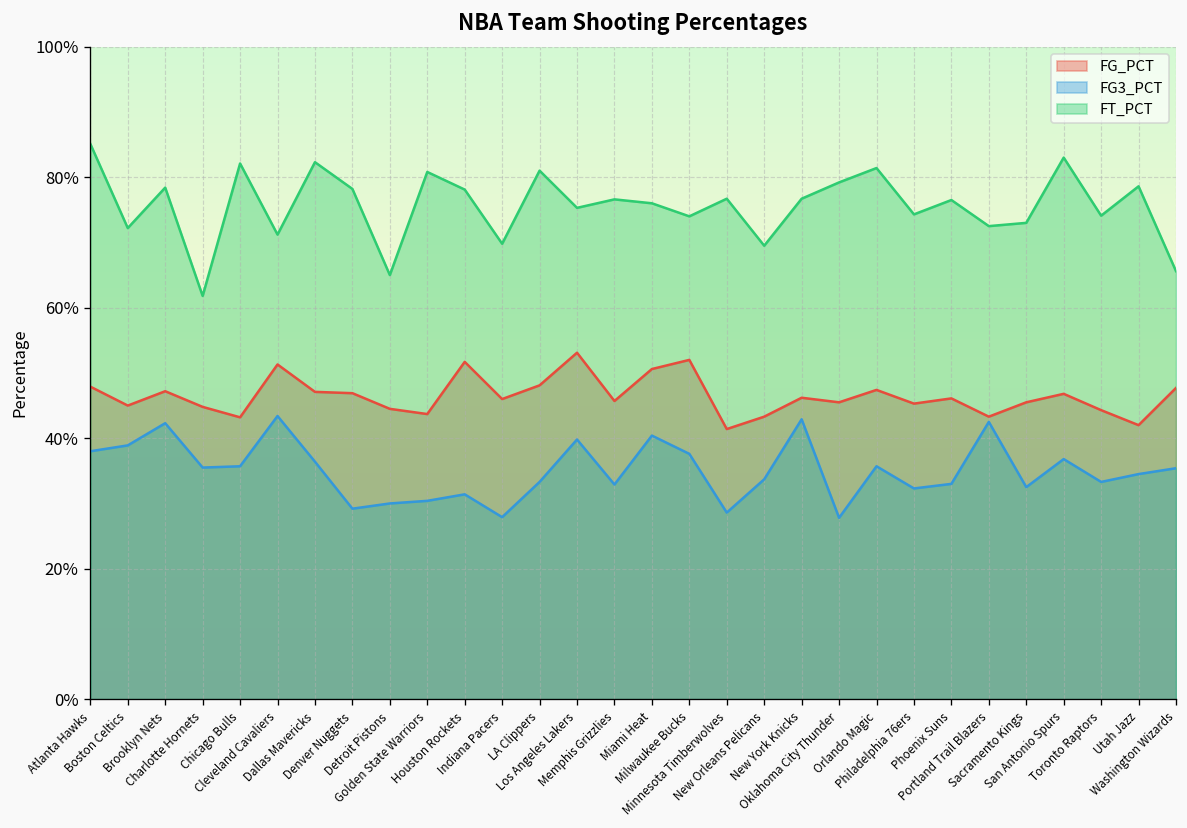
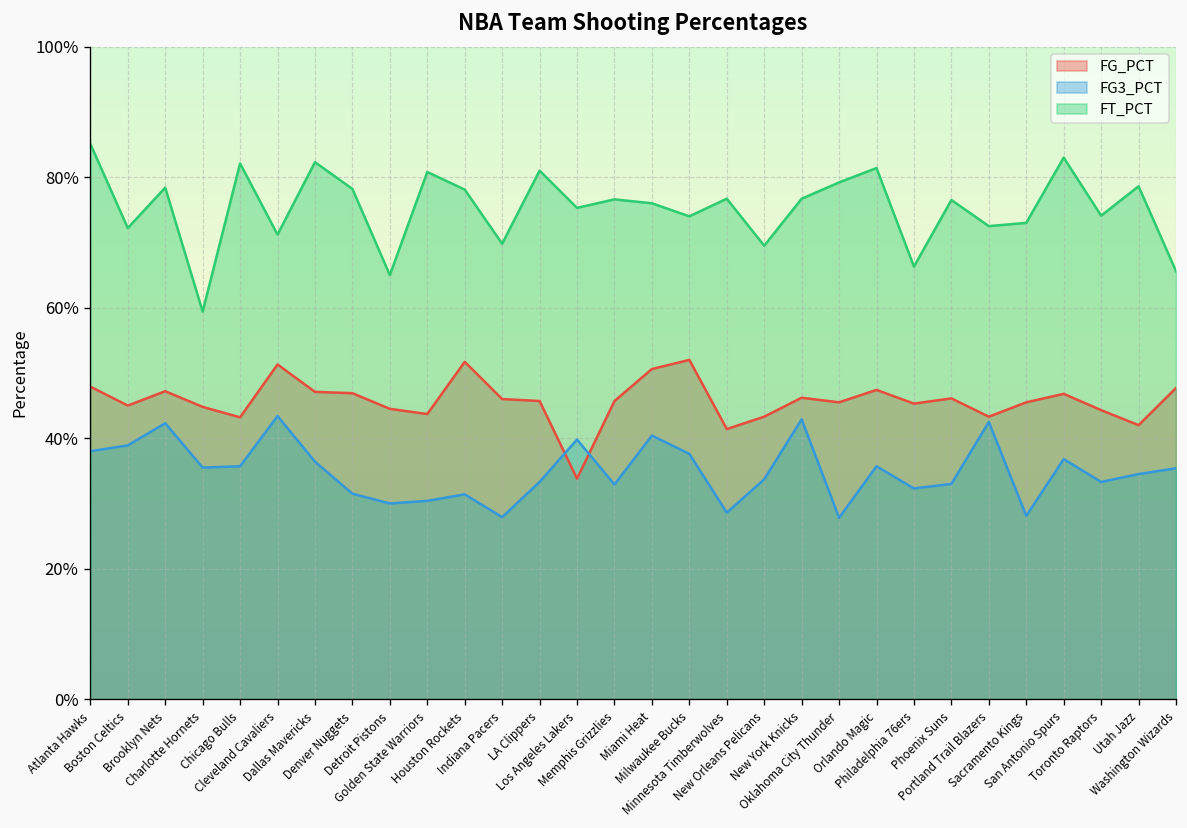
FT_PCT, Charlotte Hornets: 62% -> 59%
FG3_PCT, Denver Nuggets: 29% -> 32%
FG_PCT, LA Clippers: 48% -> 46%
FG_PCT, Los Angeles Lakers: 53% -> 34%
FT_PCT, Philadelphia 76ers: 74% -> 66%
FG3_PCT, Sacramento Kings: 33% -> 28%
